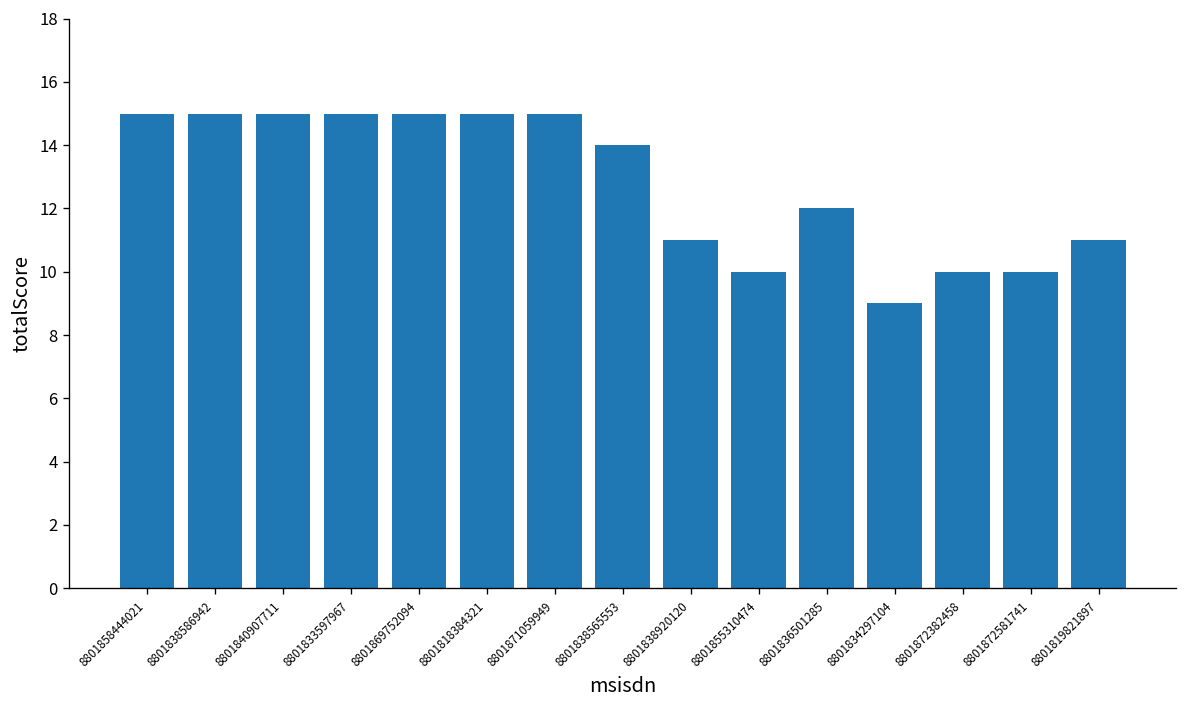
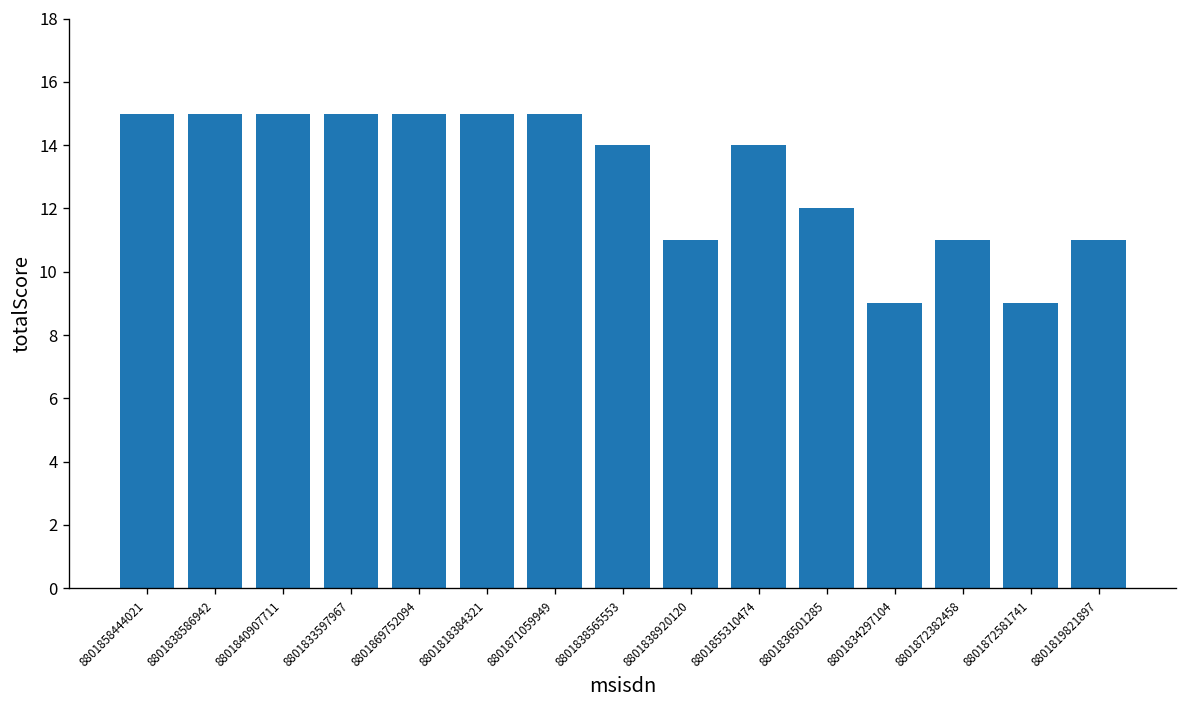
8801855310474: 10 -> 14
8801872382458: 10 -> 11
8801872581741: 10 -> 9
